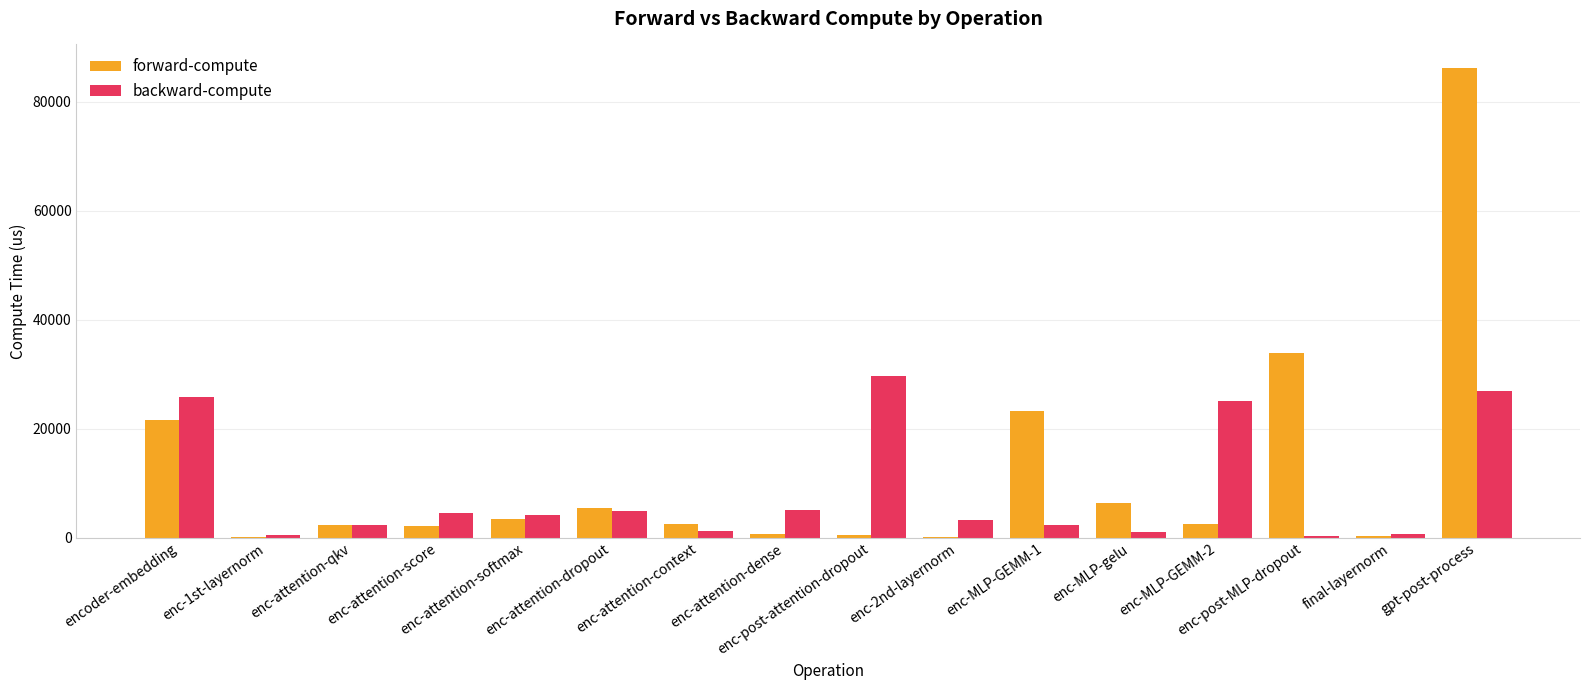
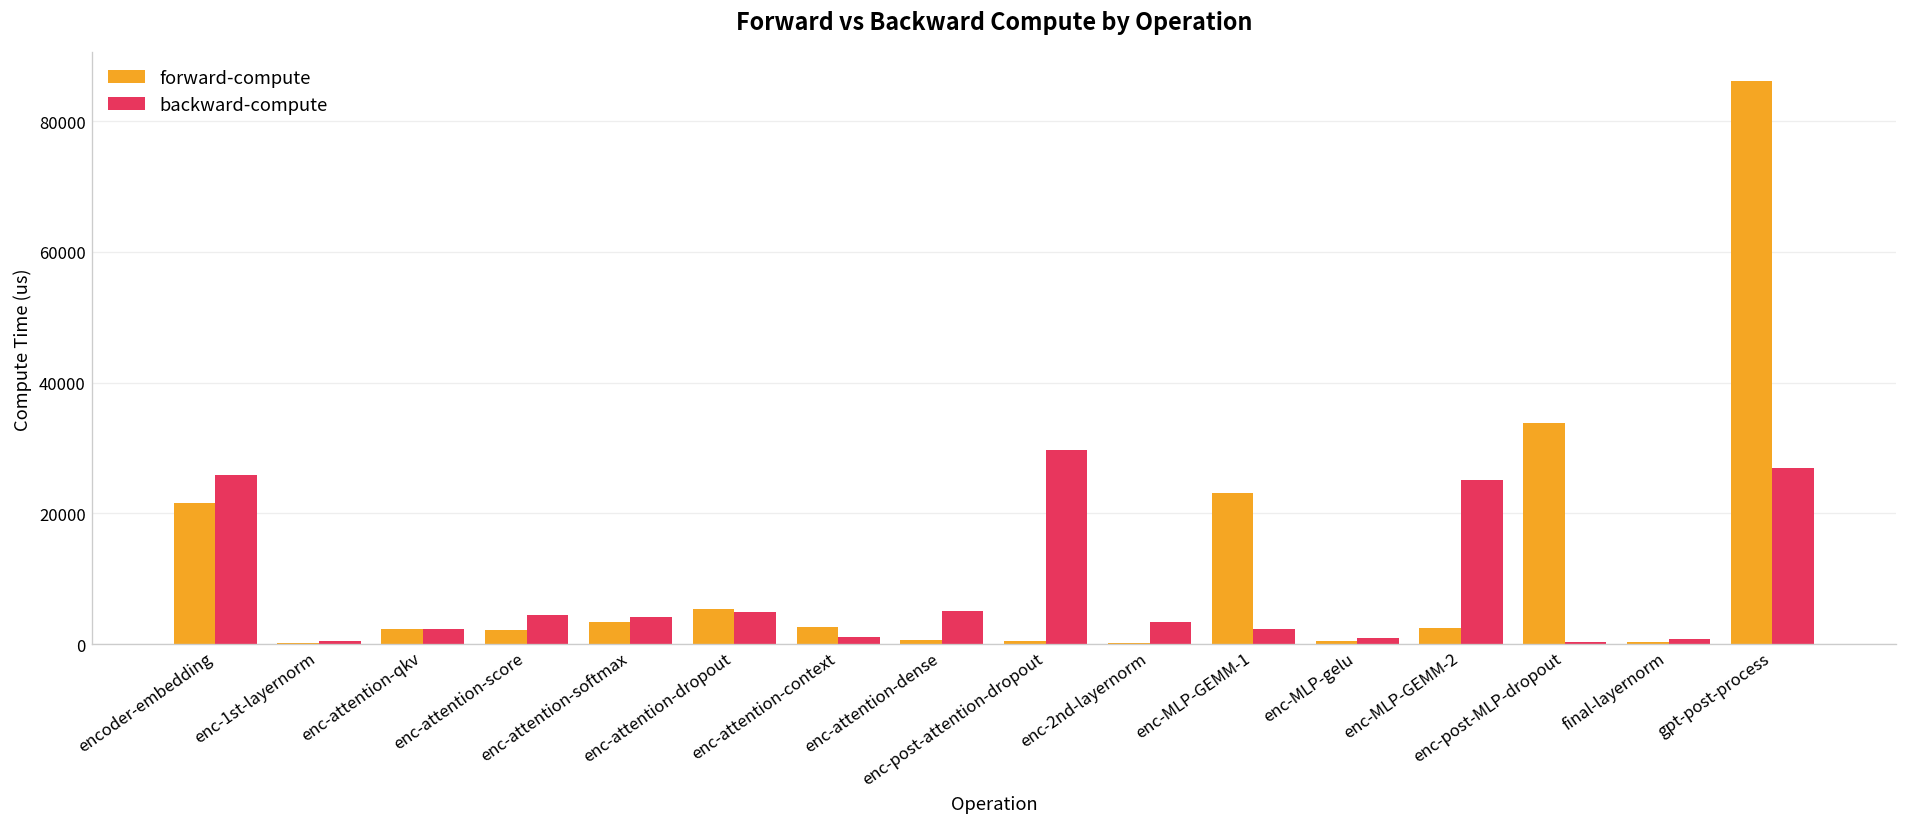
forward-compute, enc-MLP-gelu: 6000 -> 1000
